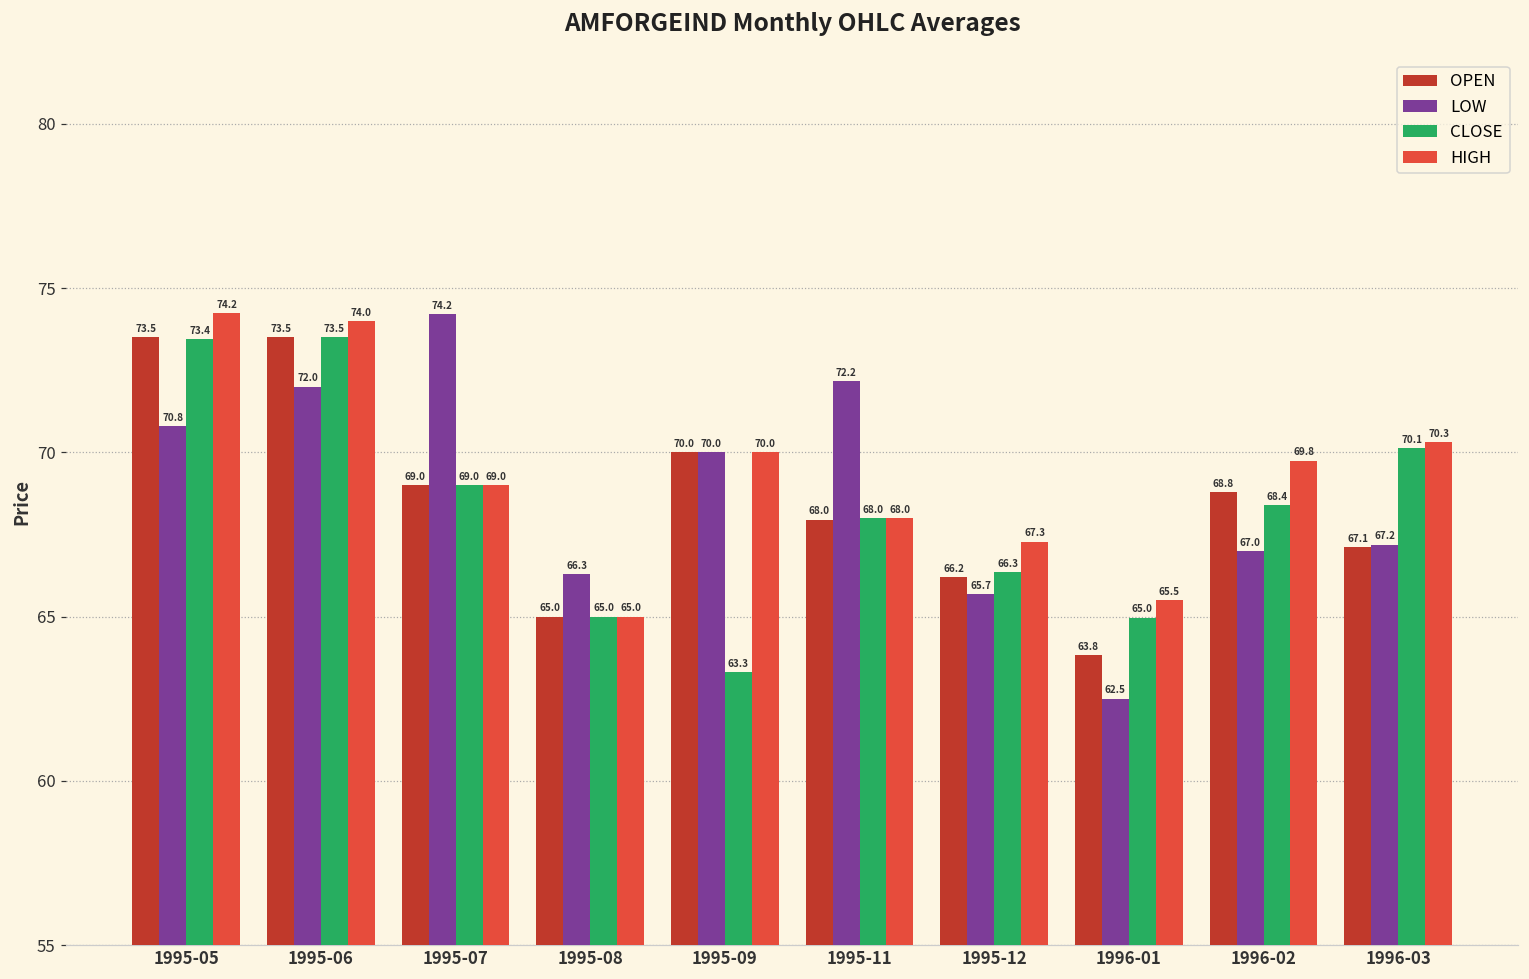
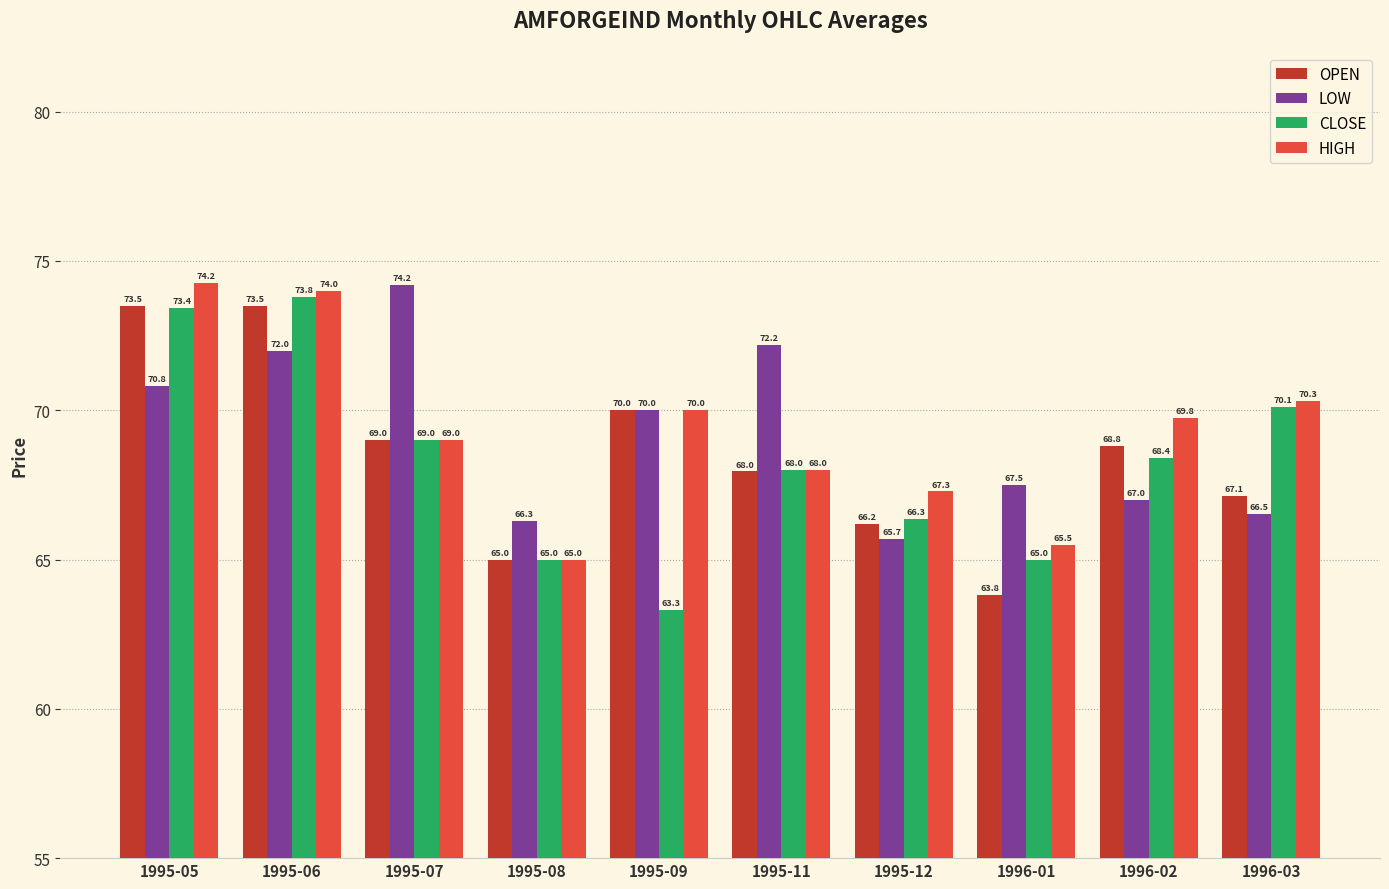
CLOSE, 1995-06: 73.5 -> 73.8
LOW, 1996-01: 62.5 -> 67.5
LOW, 1996-03: 67.2 -> 66.5
